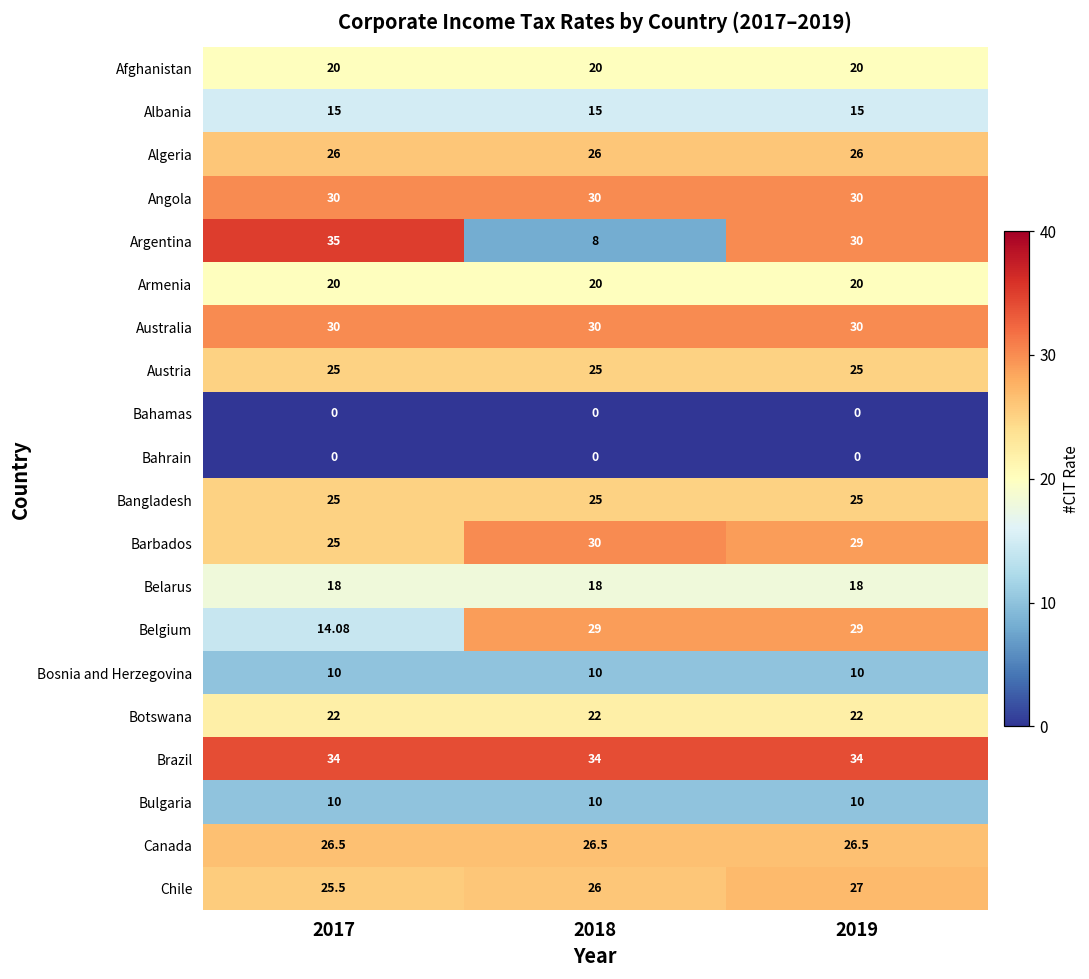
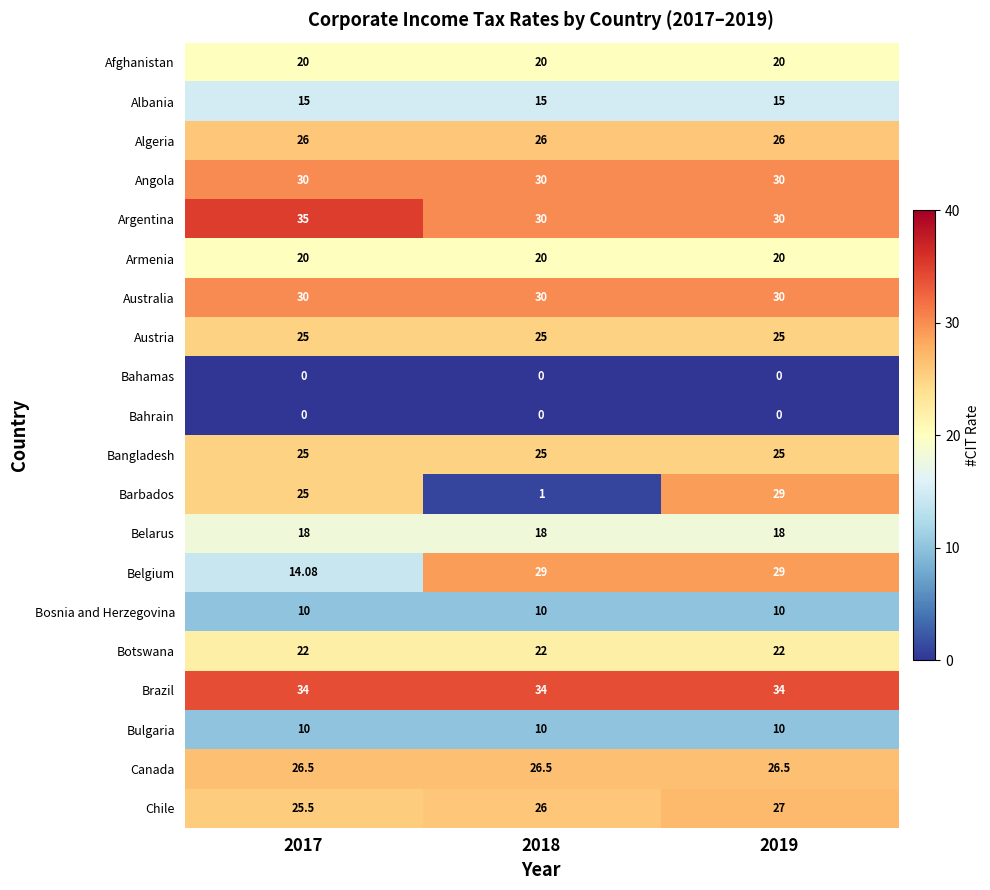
Argentina, 2018: 8 -> 30
Barbados, 2018: 30 -> 1
